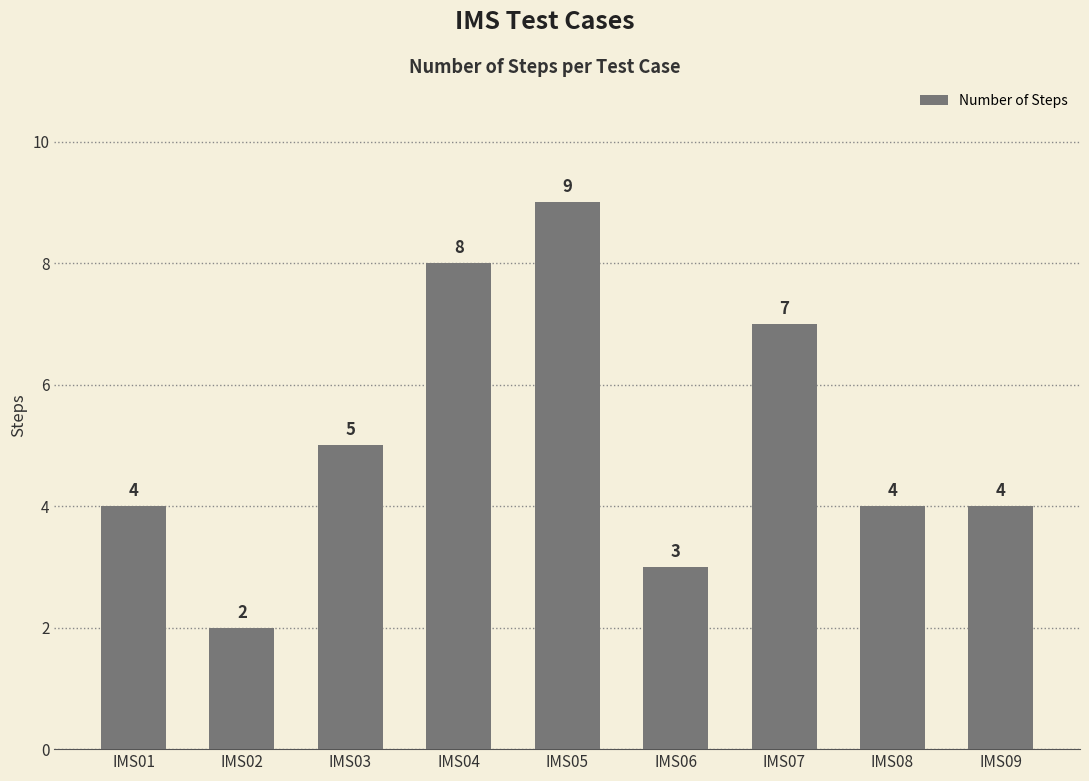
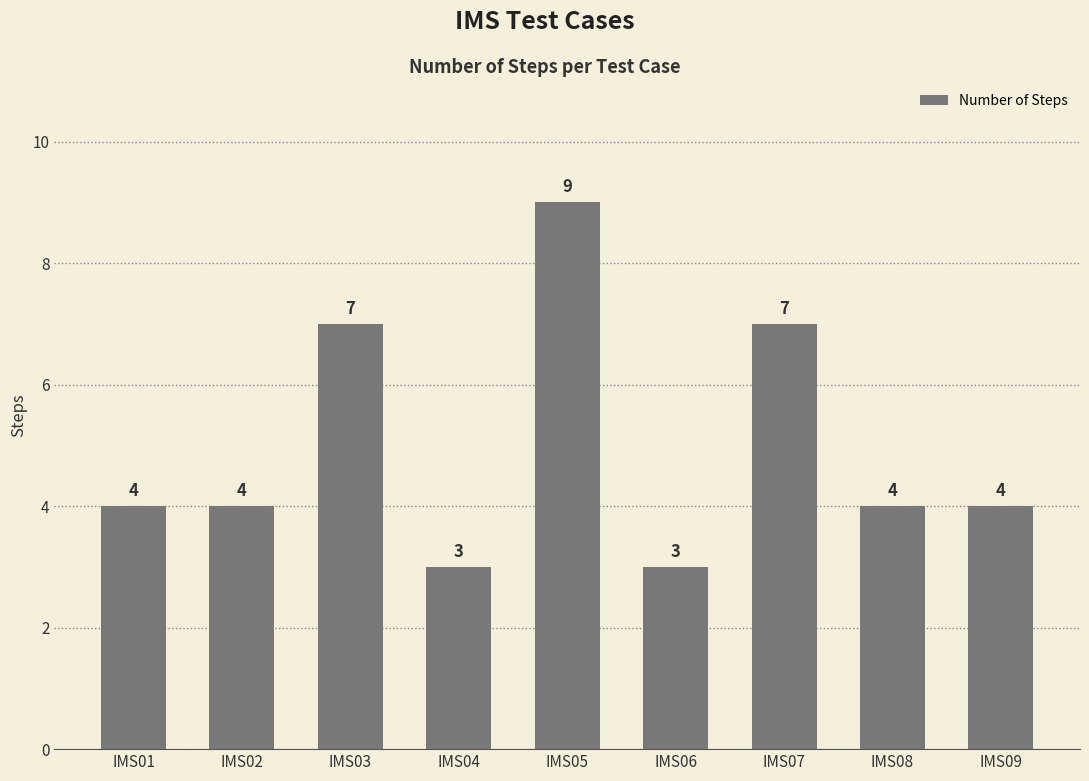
IMS02: 2 -> 4
IMS03: 5 -> 7
IMS04: 8 -> 3
